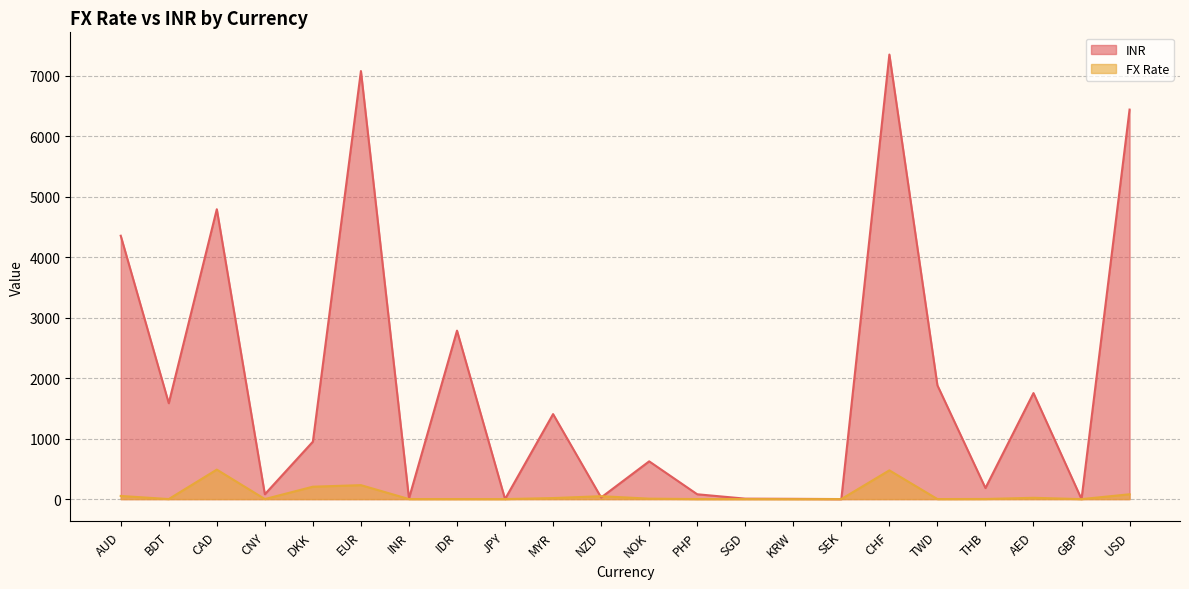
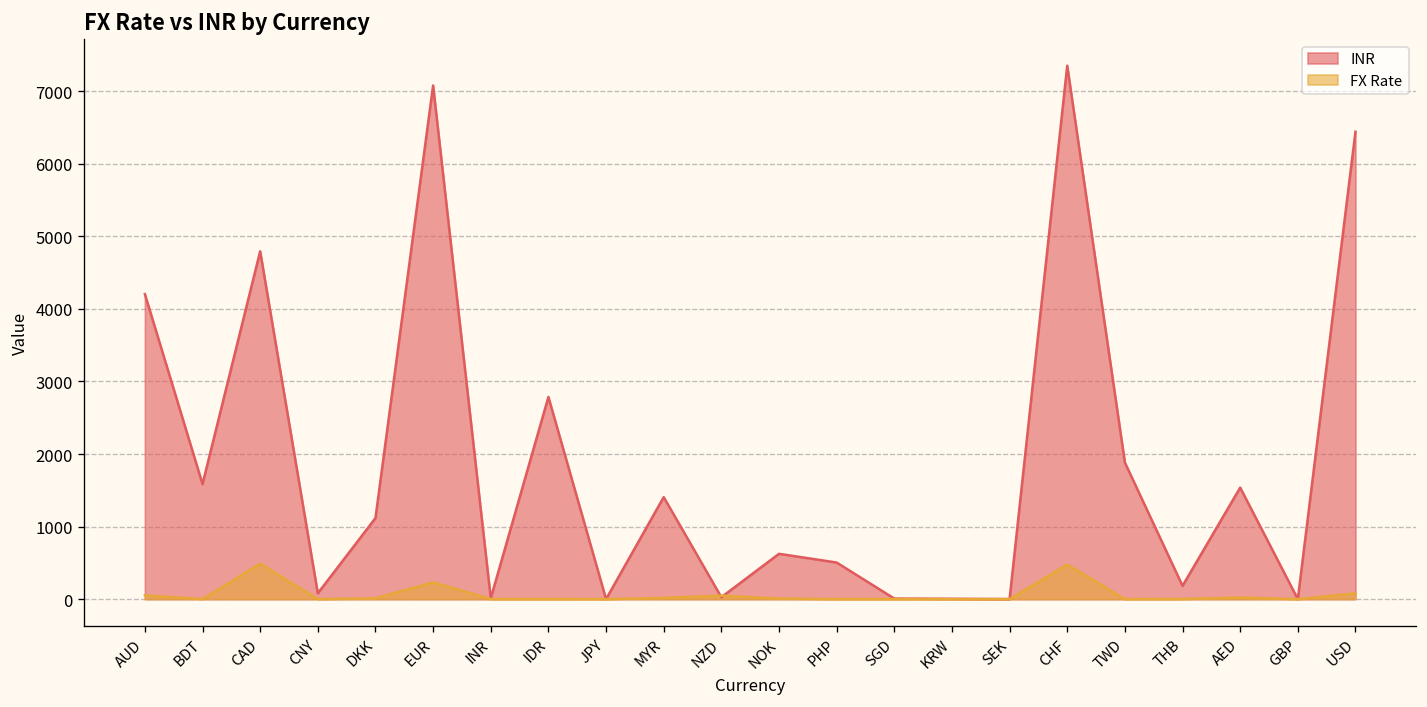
INR, AUD: 4400 -> 4200
INR, DKK: 1000 -> 1100
FX Rate, DKK: 200 -> 0
INR, PHP: 100 -> 500
INR, AED: 1800 -> 1500
